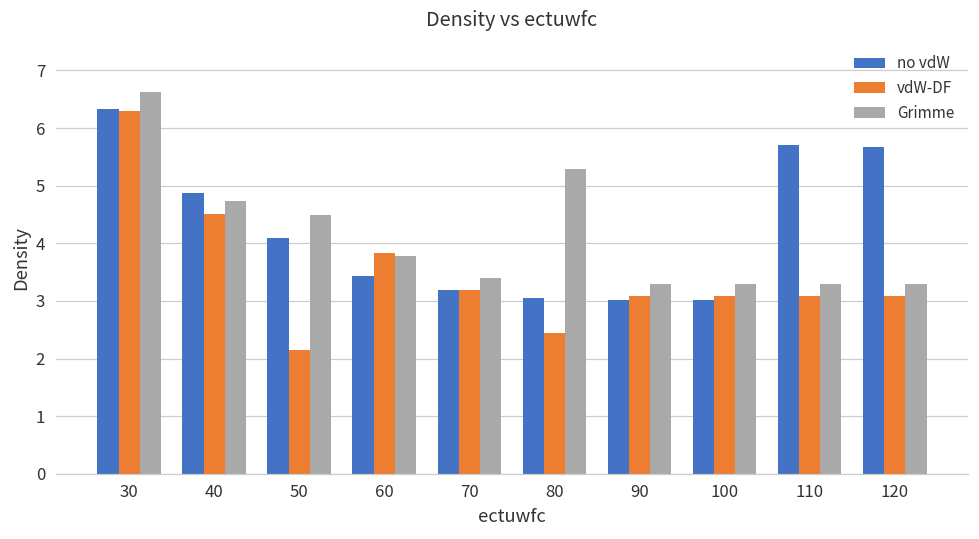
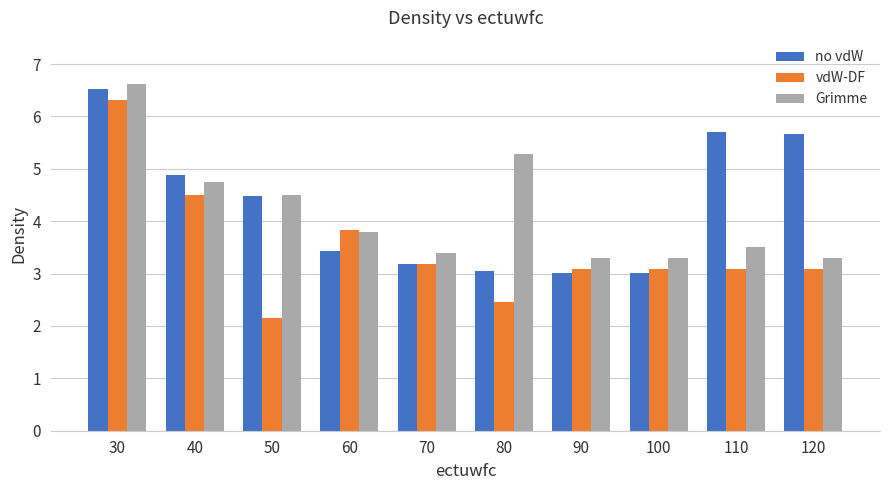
no vdW, 30: 6.3 -> 6.5
no vdW, 50: 4.1 -> 4.5
Grimme, 110: 3.3 -> 3.5
